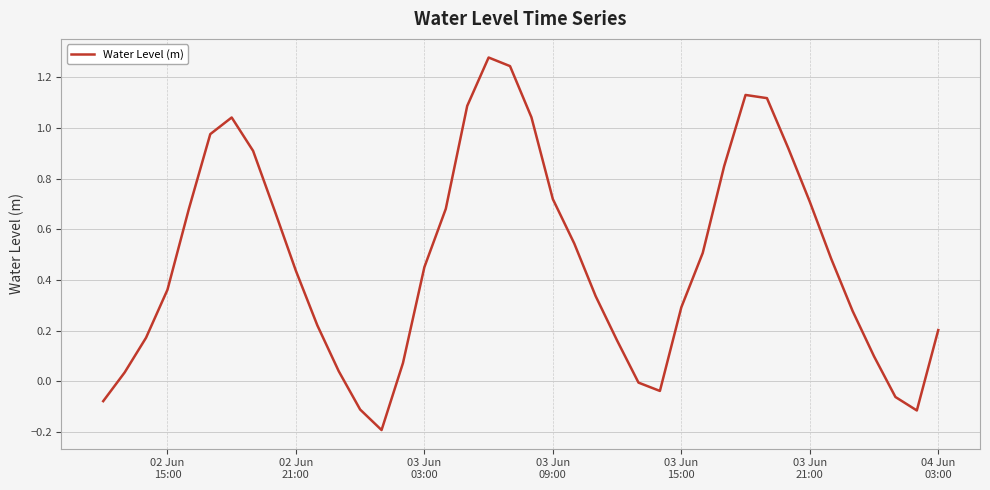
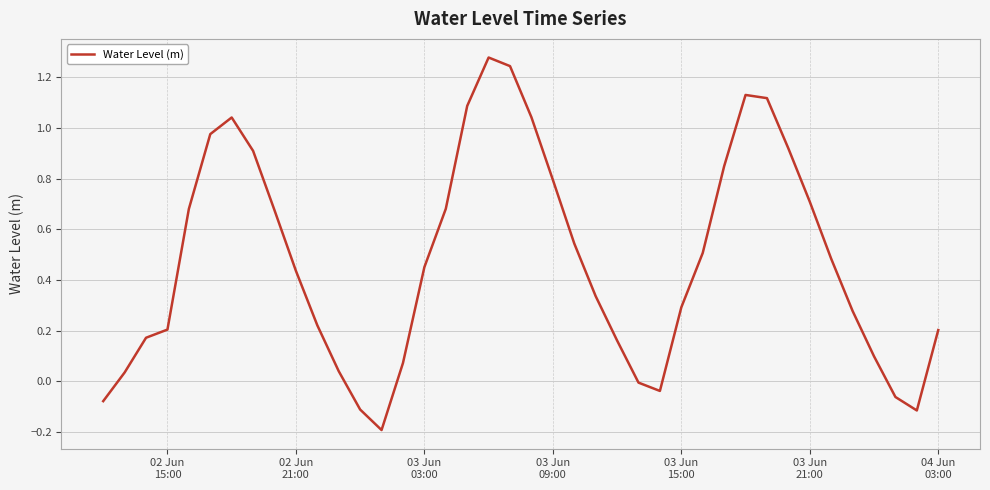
02 Jun 15:00: 0.36 -> 0.20
03 Jun 09:00: 0.72 -> 0.80
